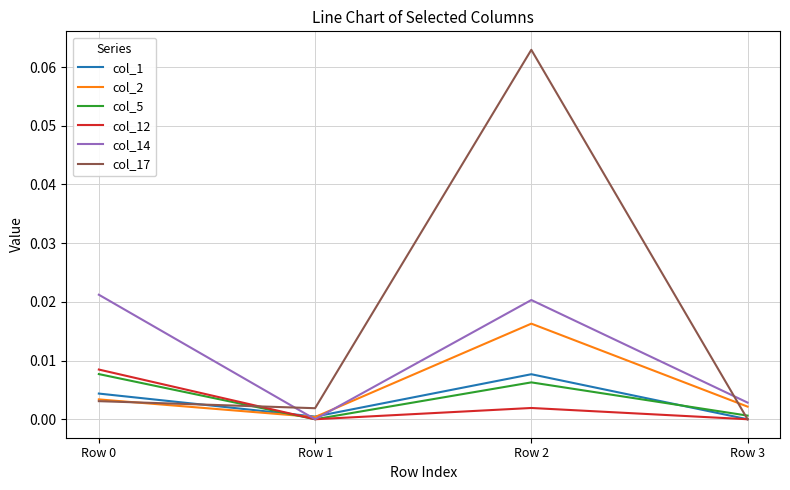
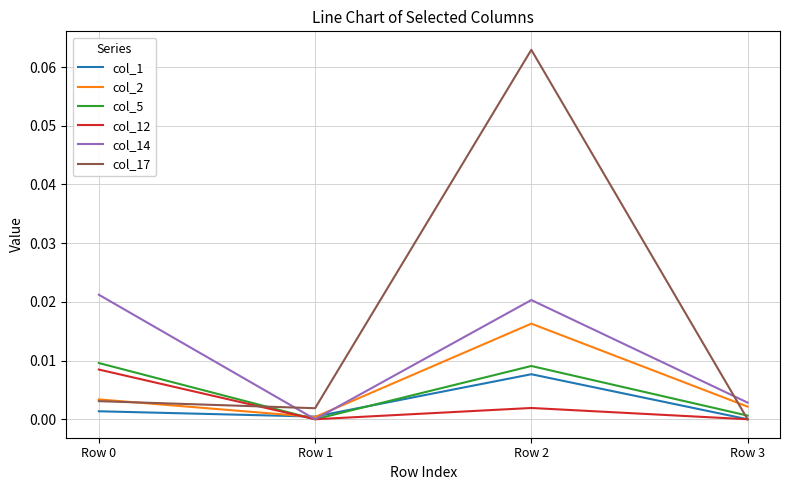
col_1, Row 0: 0.004 -> 0.001
col_5, Row 0: 0.008 -> 0.010
col_5, Row 2: 0.006 -> 0.009
